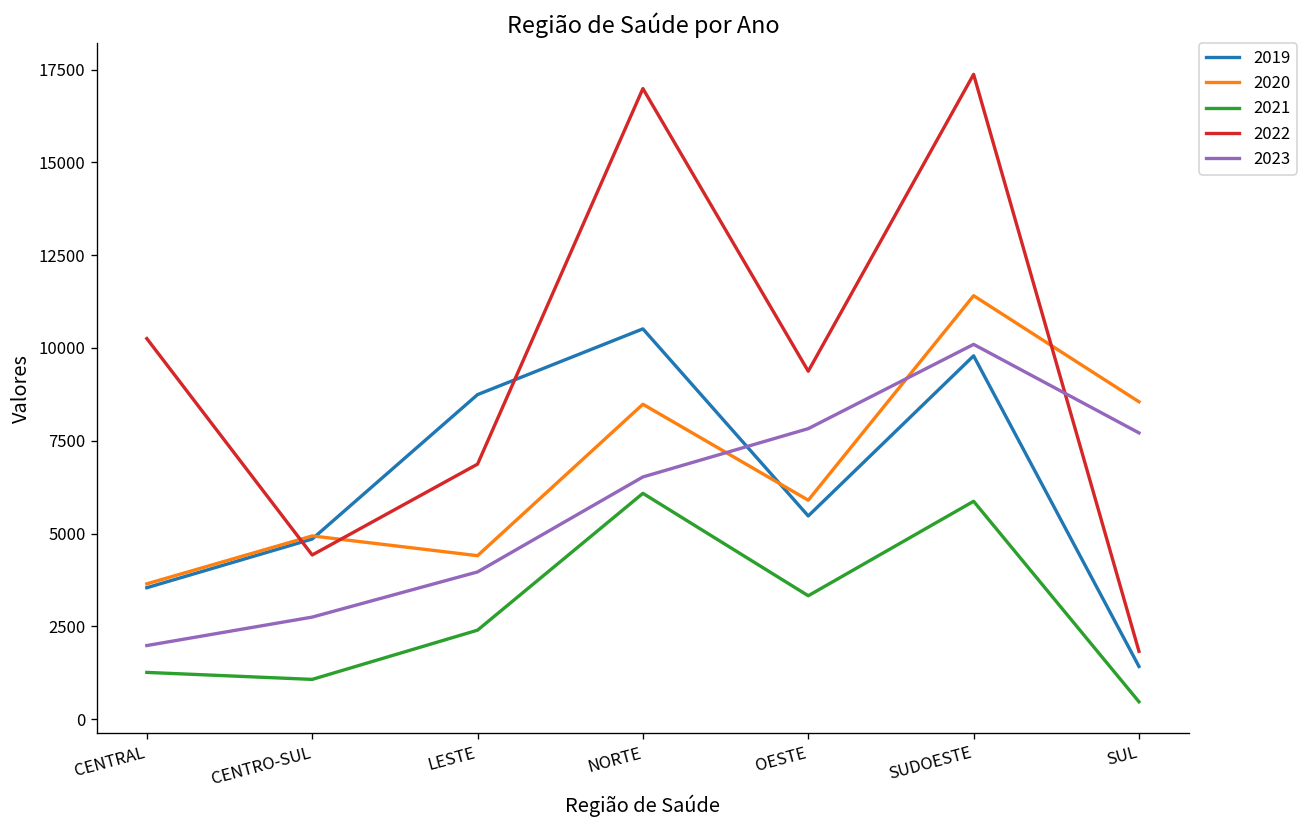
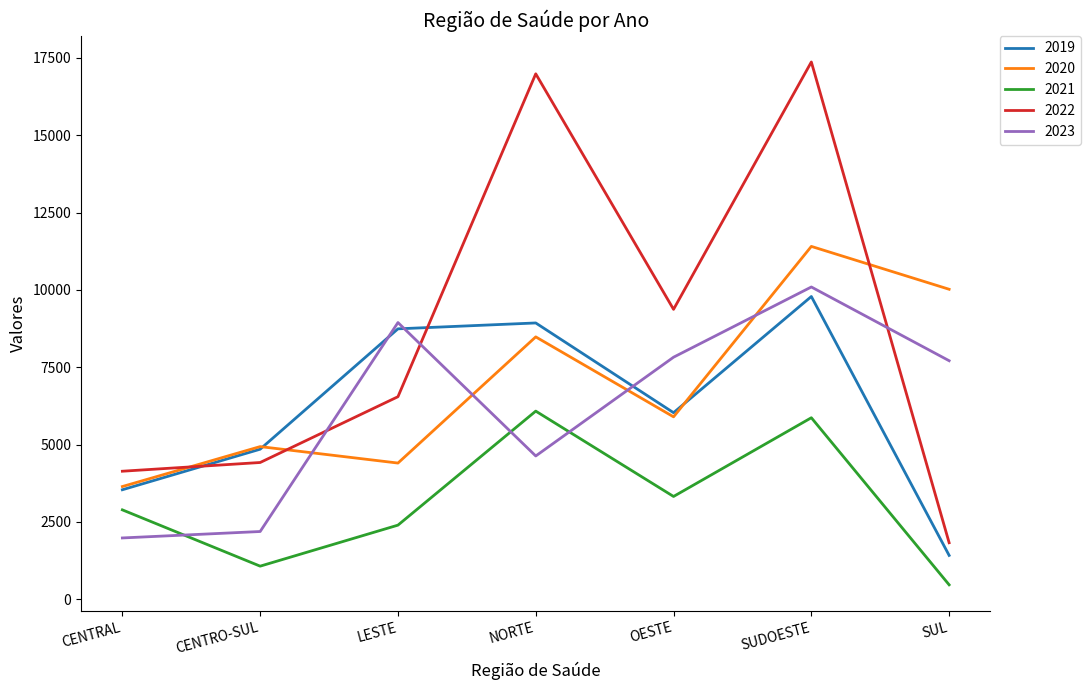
2021, CENTRAL: 1300 -> 2900
2022, CENTRAL: 10300 -> 4100
2023, CENTRO-SUL: 2700 -> 2200
2022, LESTE: 6900 -> 6500
2023, LESTE: 4000 -> 8900
2019, NORTE: 10500 -> 8900
2023, NORTE: 6500 -> 4600
2019, OESTE: 5500 -> 6000
2020, SUL: 8500 -> 10000
